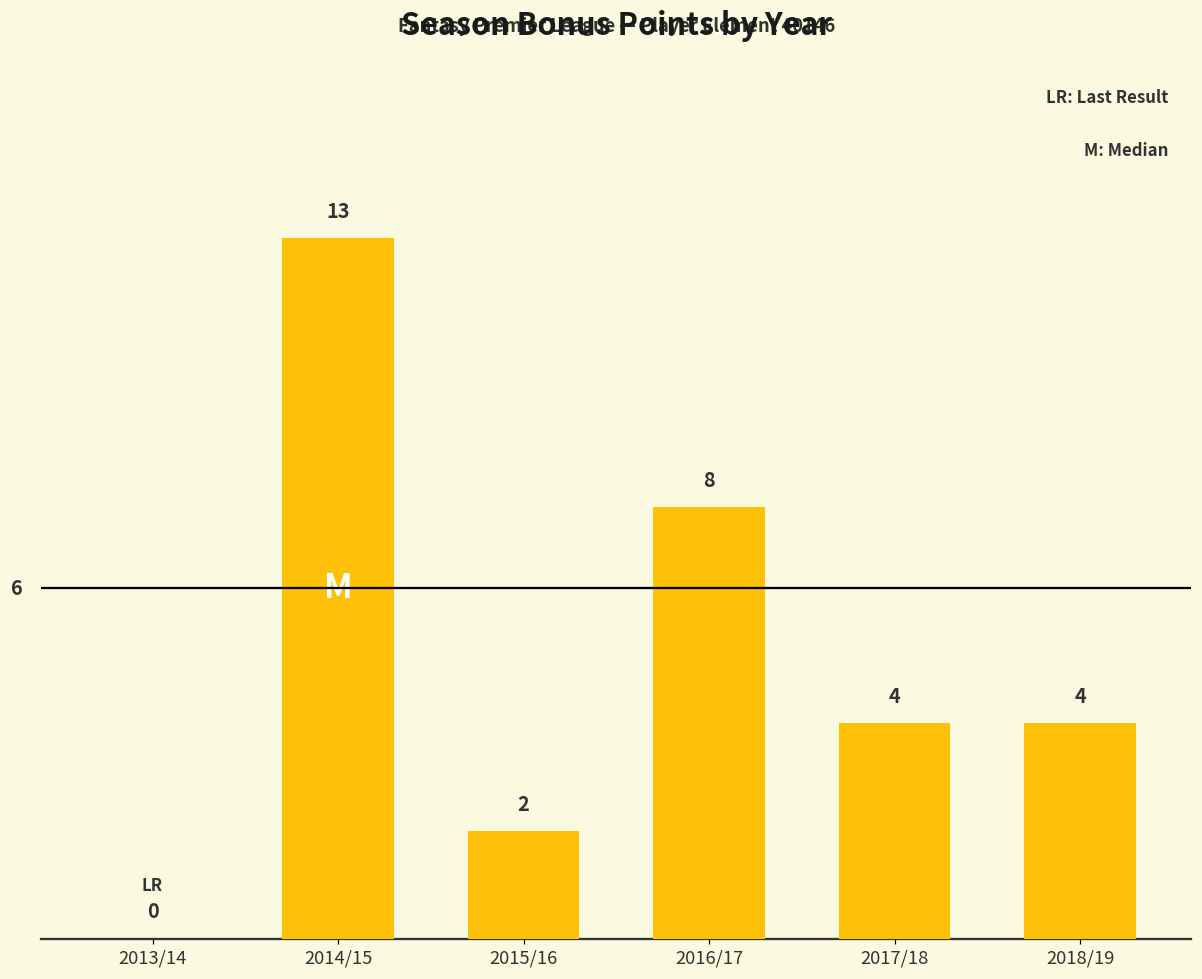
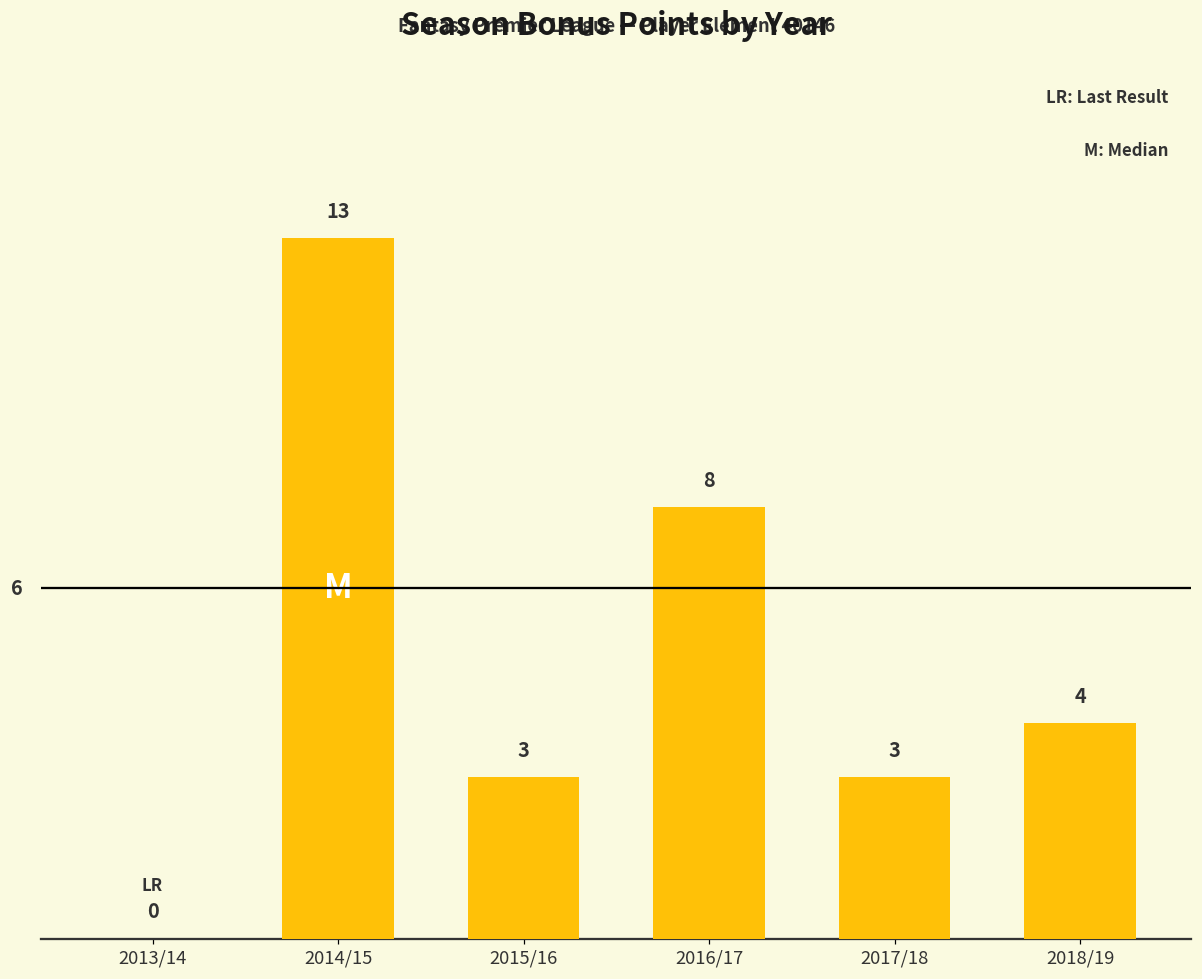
2015/16: 2 -> 3
2017/18: 4 -> 3
